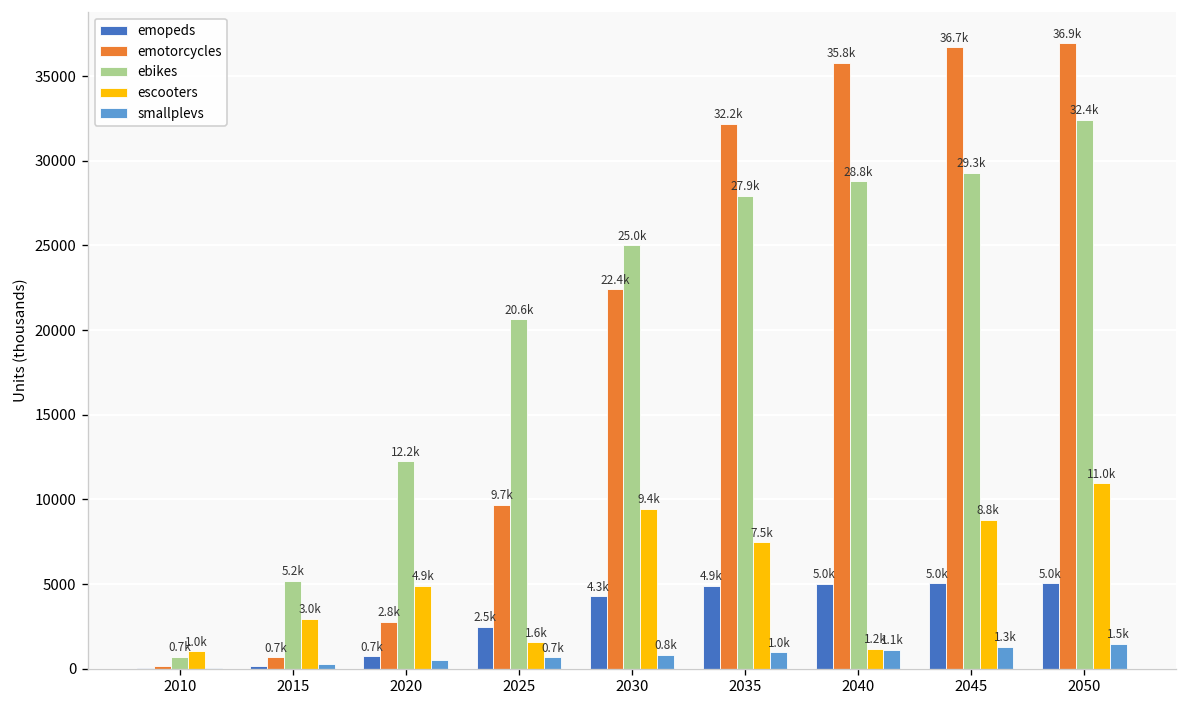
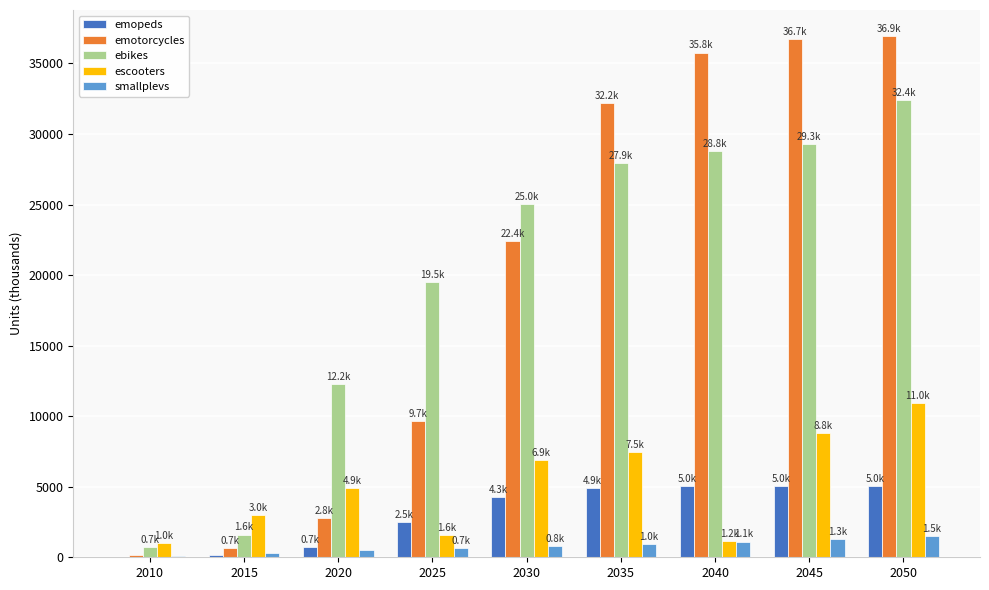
ebikes, 2015: 5.2k -> 1.6k
ebikes, 2025: 20.6k -> 19.5k
escooters, 2030: 9.4k -> 6.9k
